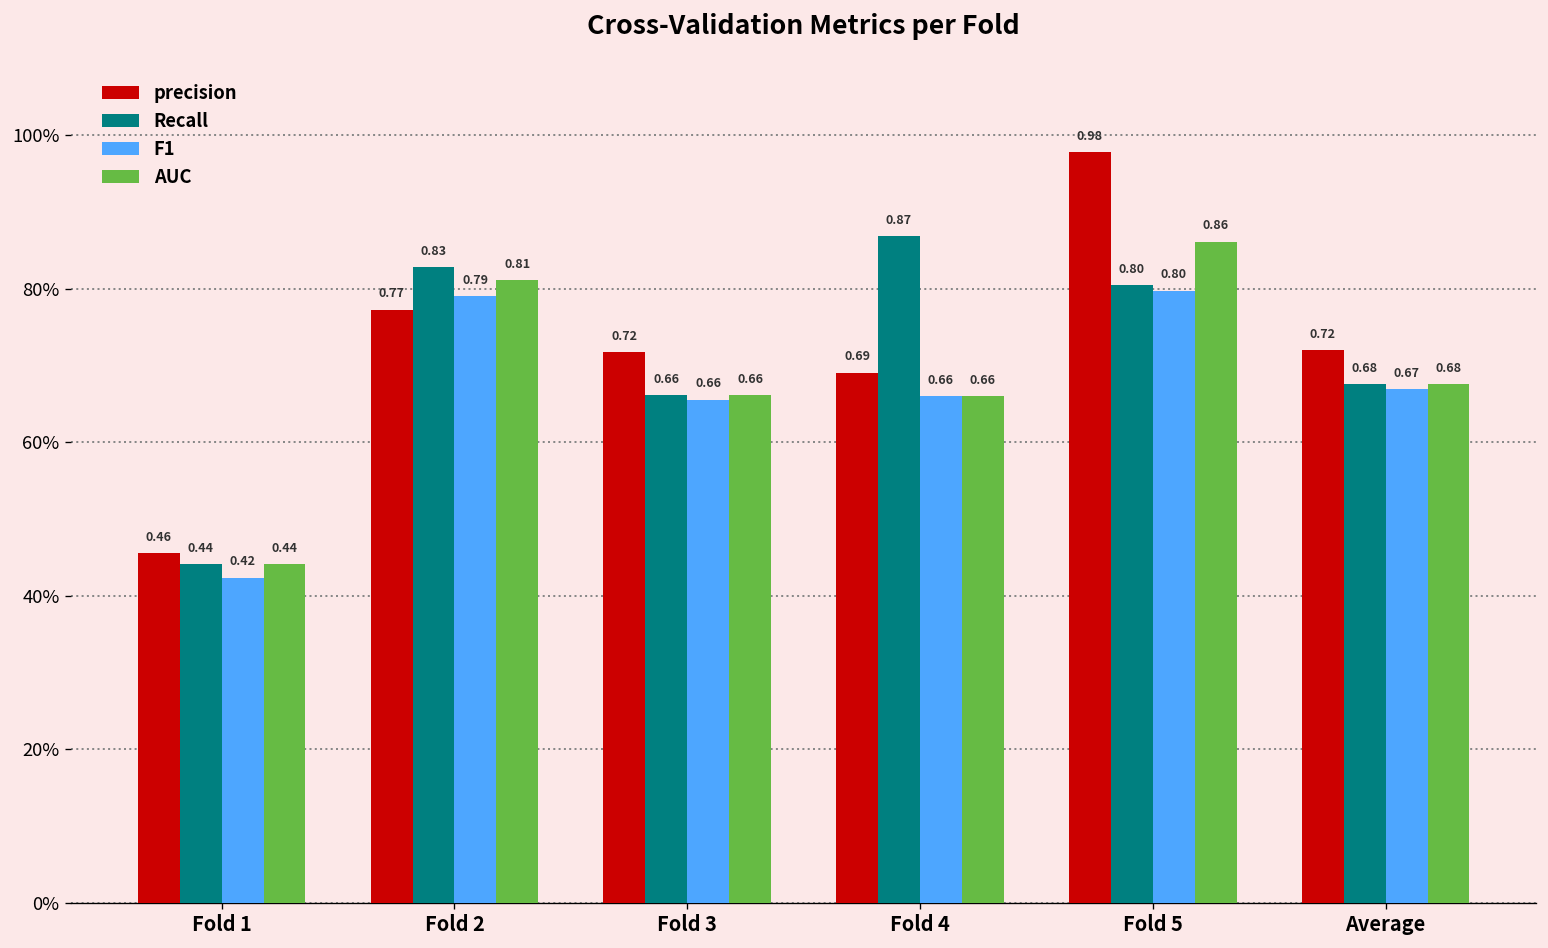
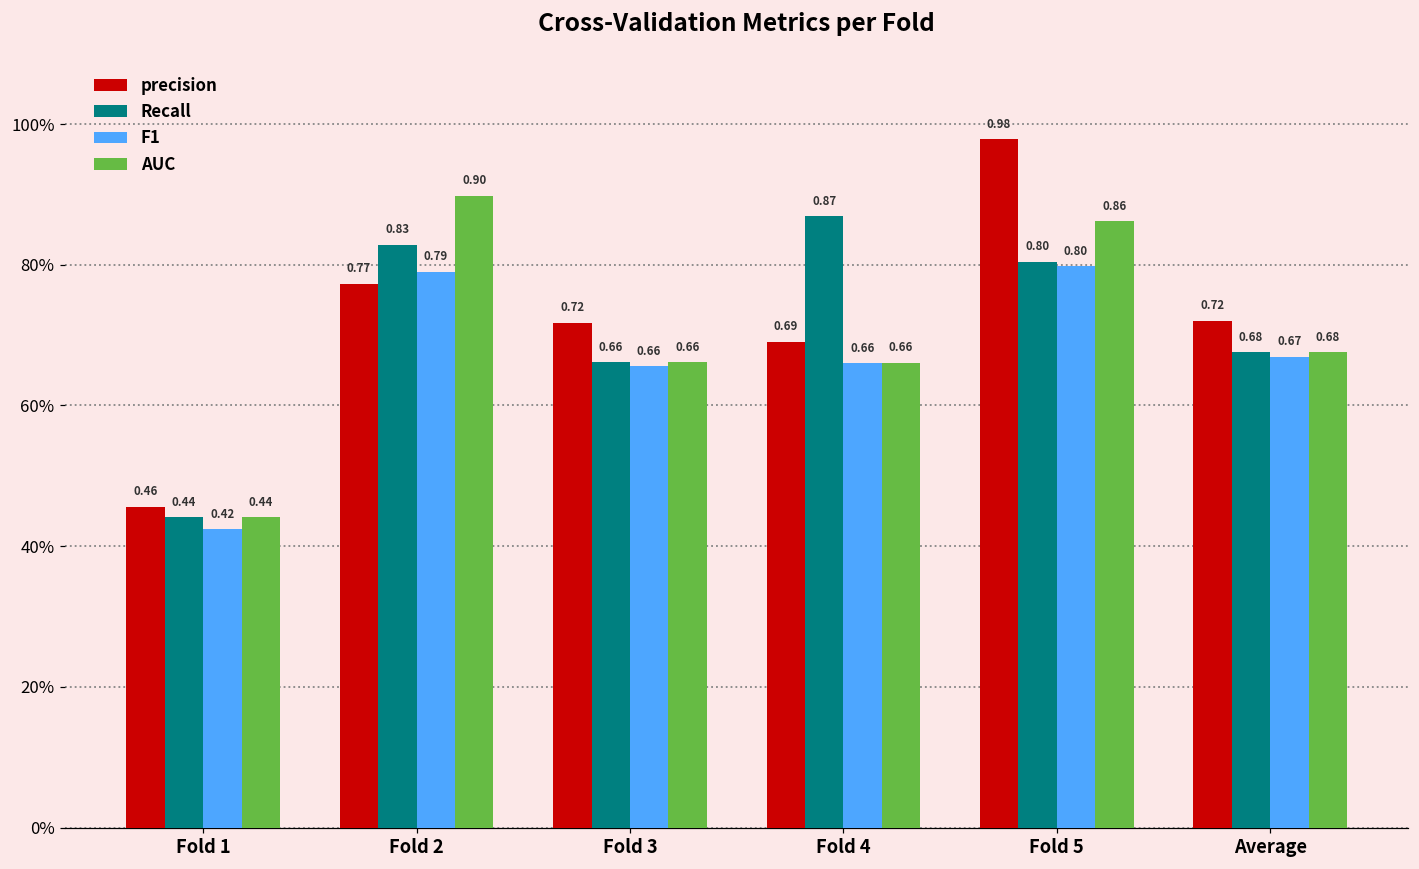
AUC, Fold 2: 0.81 -> 0.90
